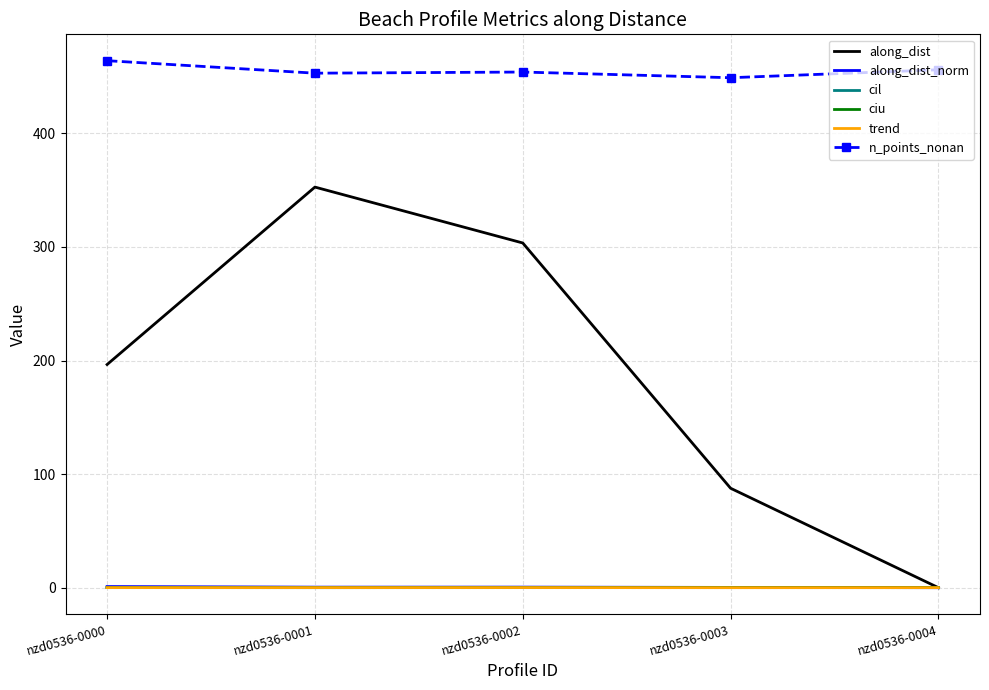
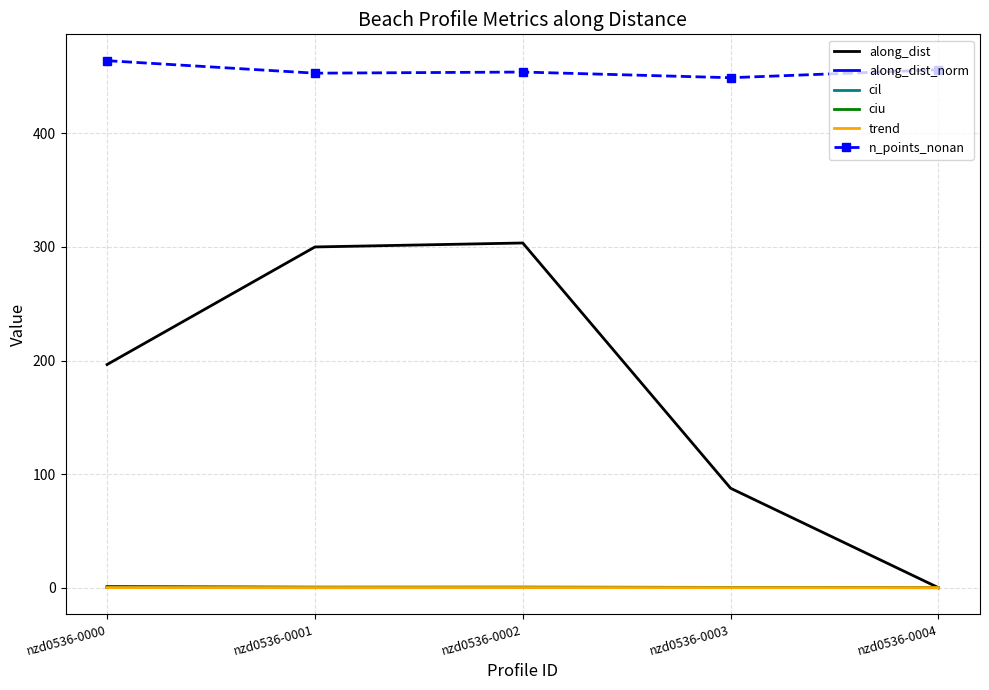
along_dist, nzd0536-0001: 353 -> 300
